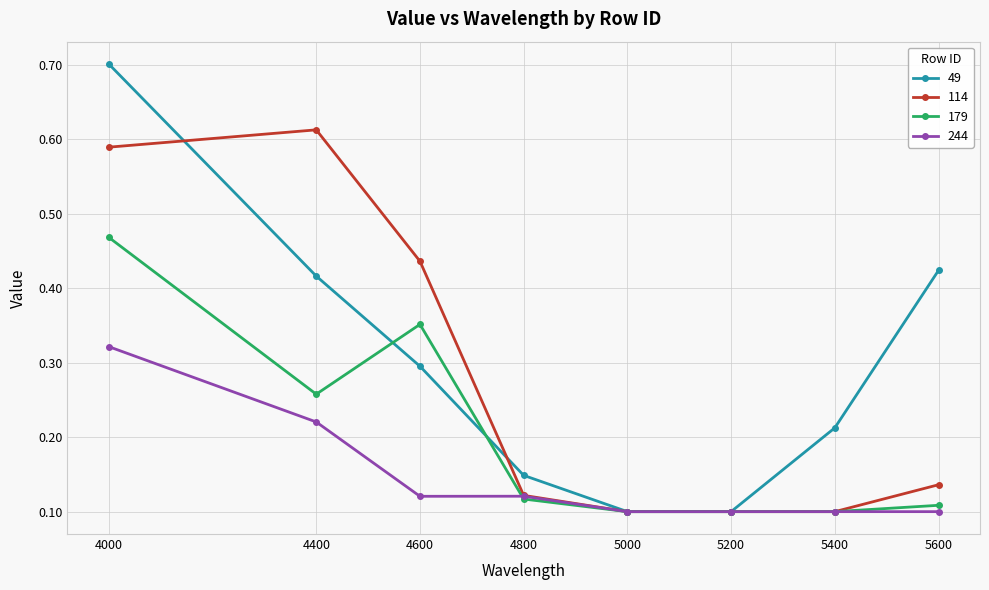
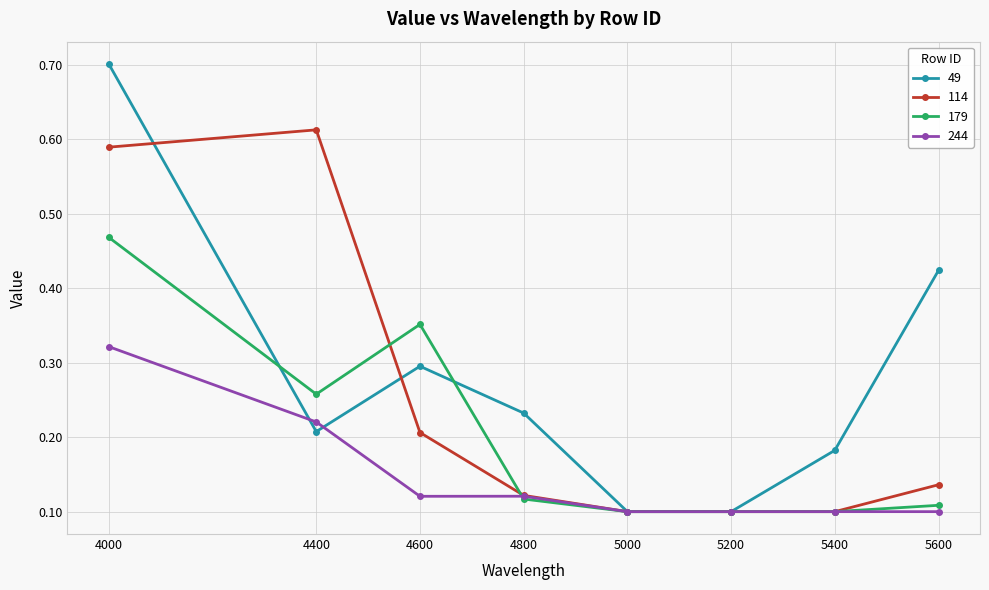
49, 4400: 0.42 -> 0.21
114, 4600: 0.44 -> 0.21
49, 4800: 0.15 -> 0.23
49, 5400: 0.21 -> 0.18
